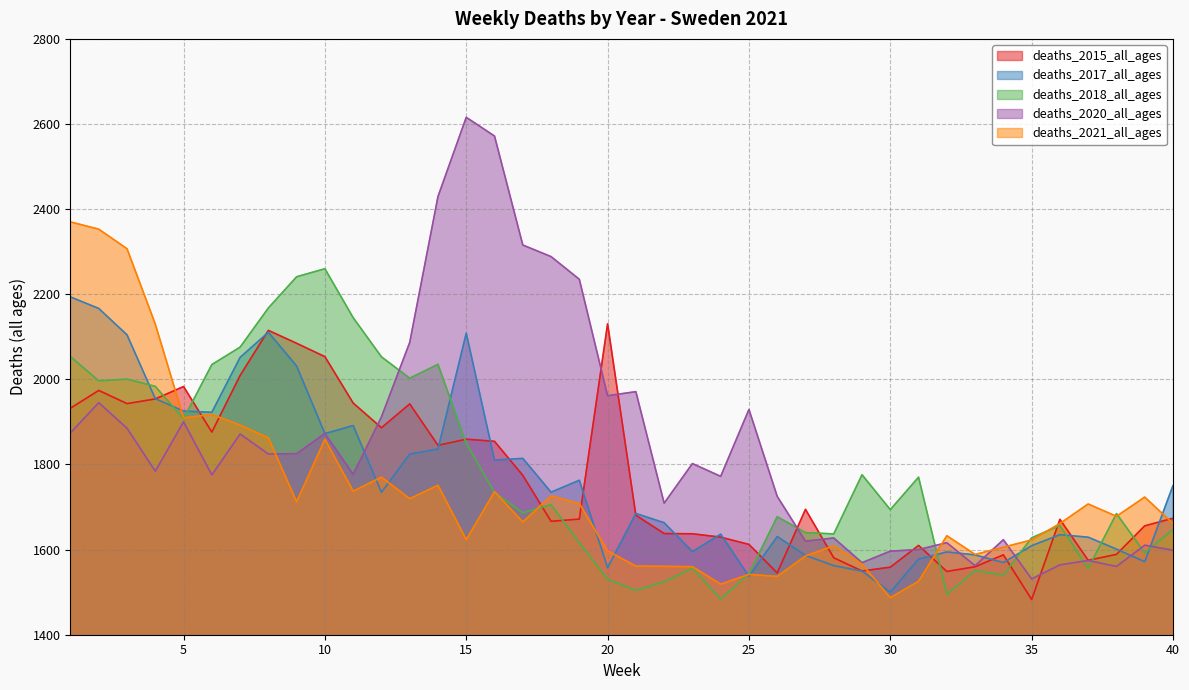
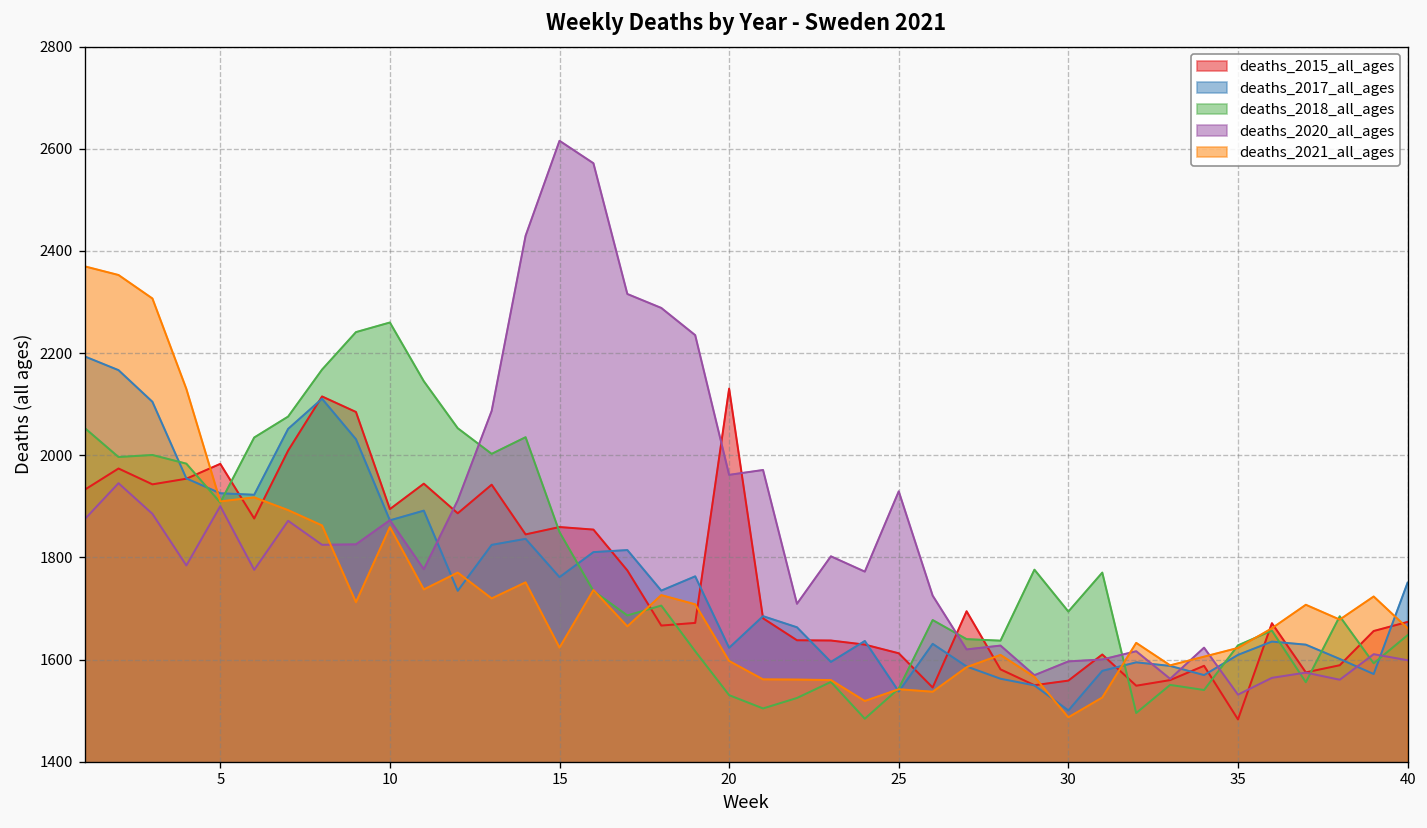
deaths_2015_all_ages, 10: 2050 -> 1890
deaths_2017_all_ages, 15: 2110 -> 1760
deaths_2017_all_ages, 20: 1560 -> 1620
